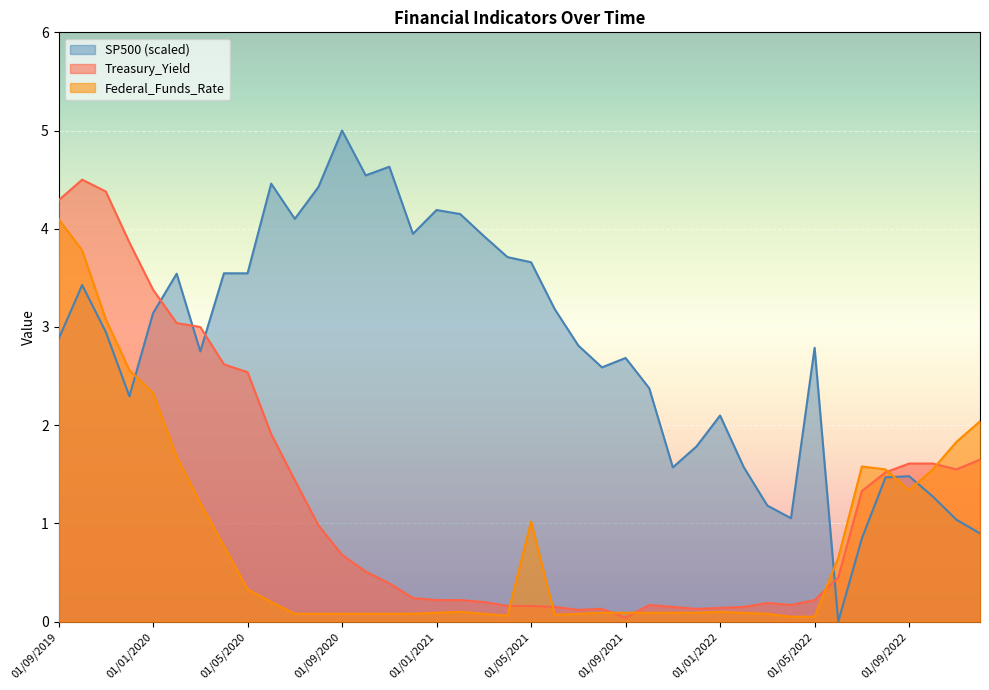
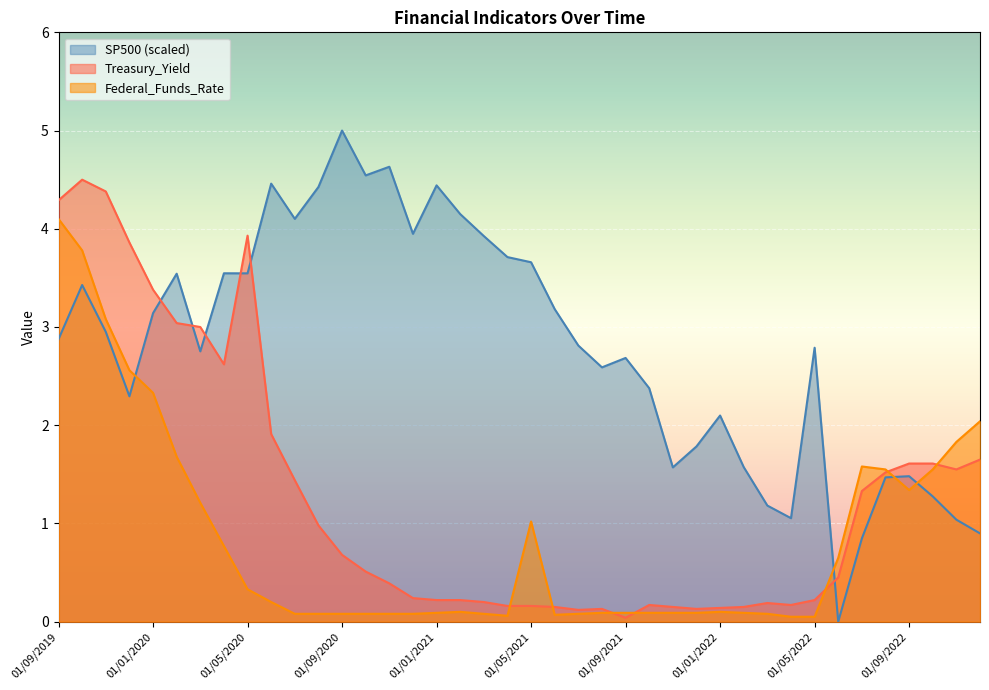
Treasury_Yield, 01/05/2020: 2.5 -> 3.9
SP500 (scaled), 01/01/2021: 4.2 -> 4.4
